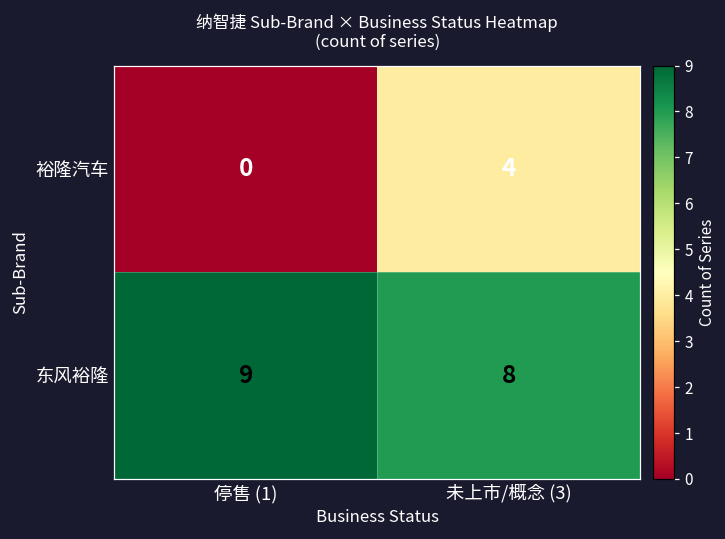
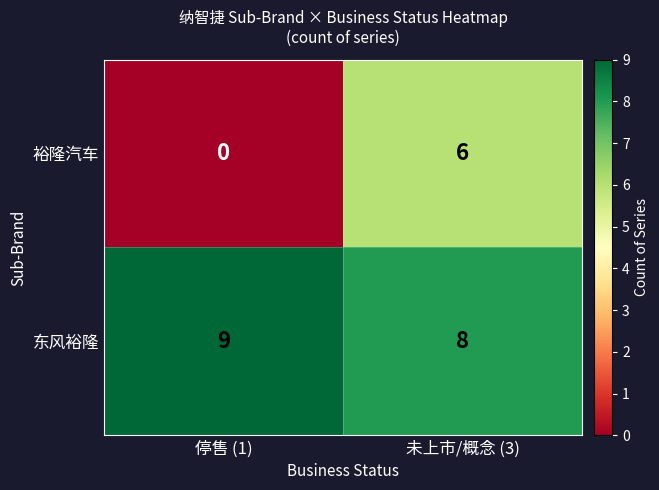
裕隆汽车, 未上市/概念 (3): 4 -> 6
